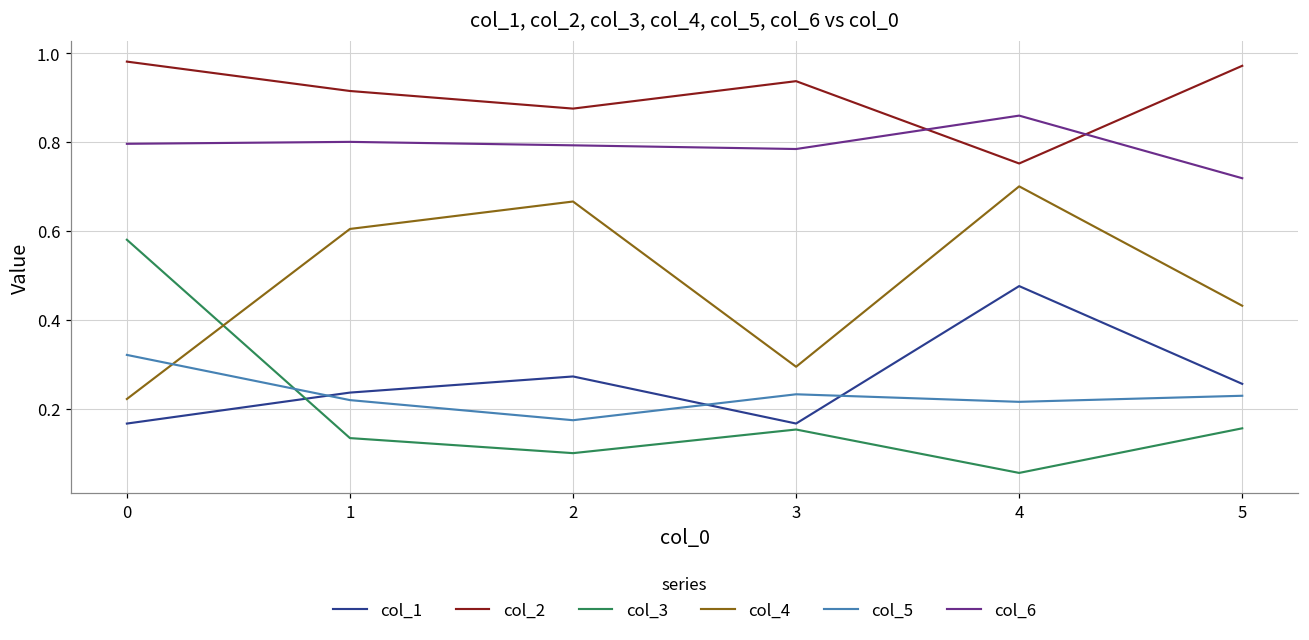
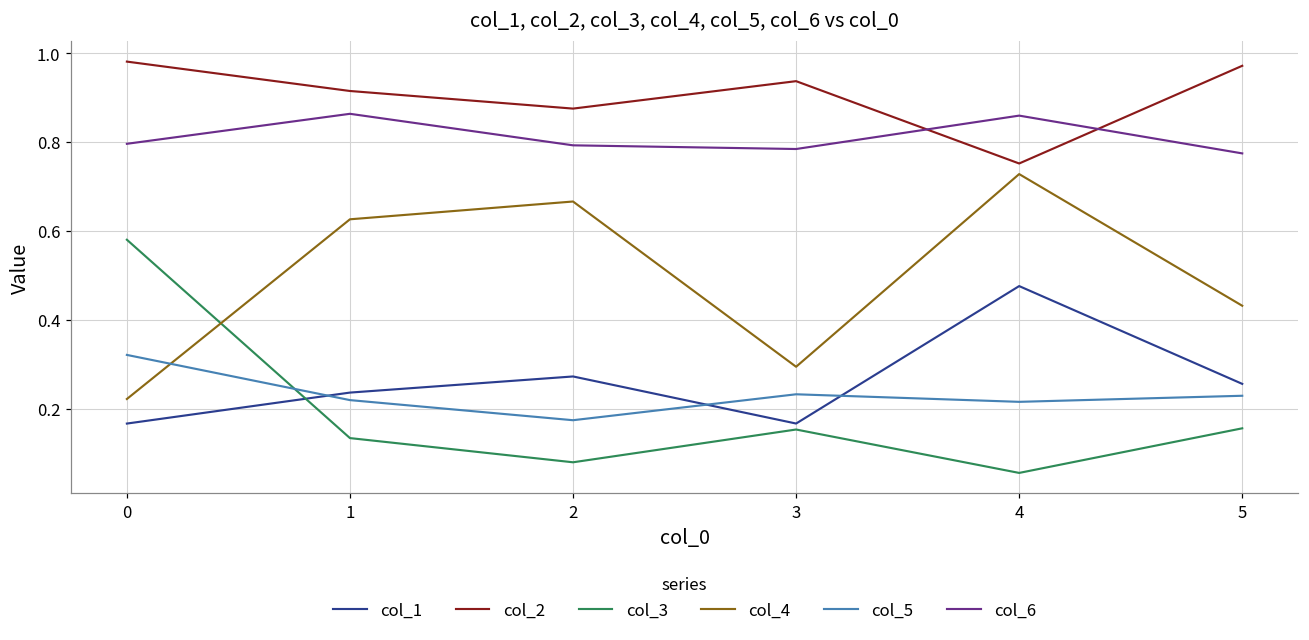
col_4, 1: 0.60 -> 0.63
col_6, 1: 0.80 -> 0.86
col_3, 2: 0.10 -> 0.08
col_4, 4: 0.70 -> 0.73
col_6, 5: 0.72 -> 0.77
